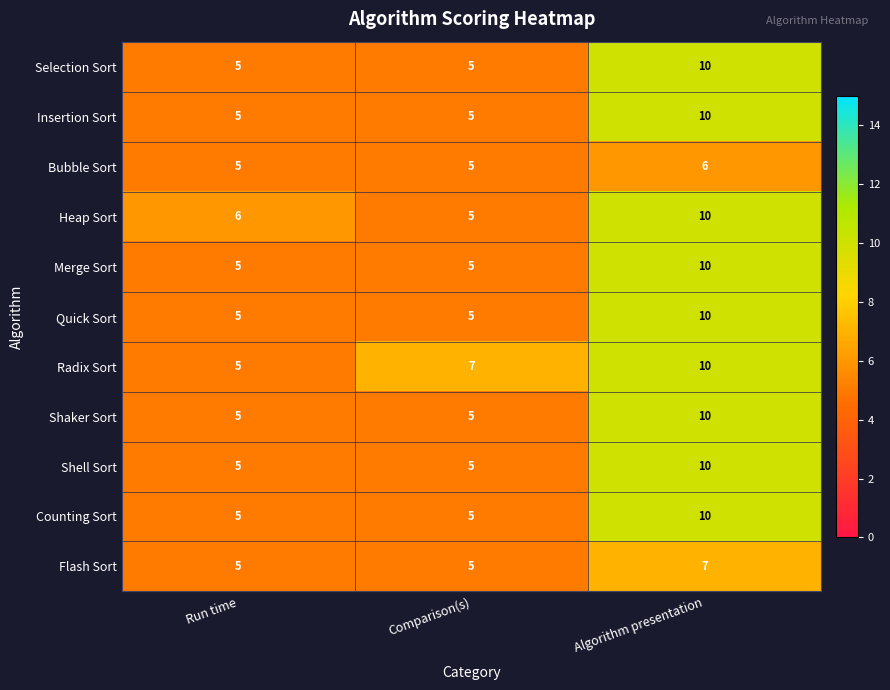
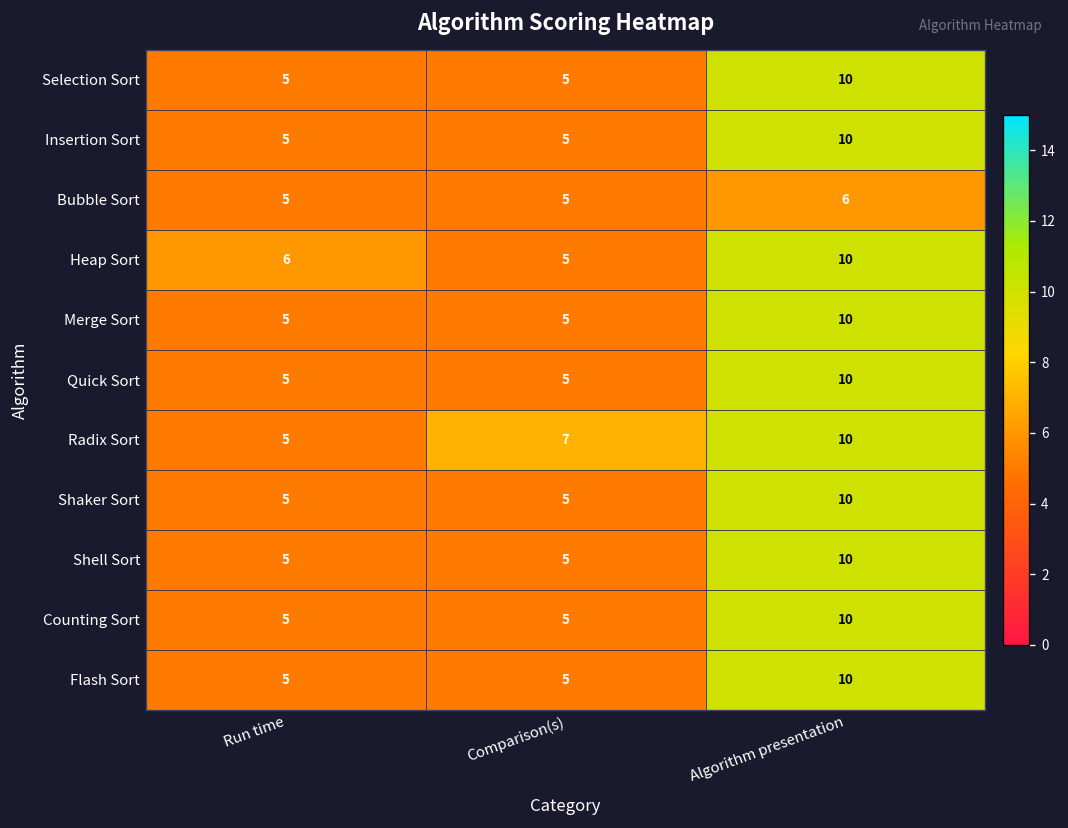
Flash Sort, Algorithm presentation: 7 -> 10
